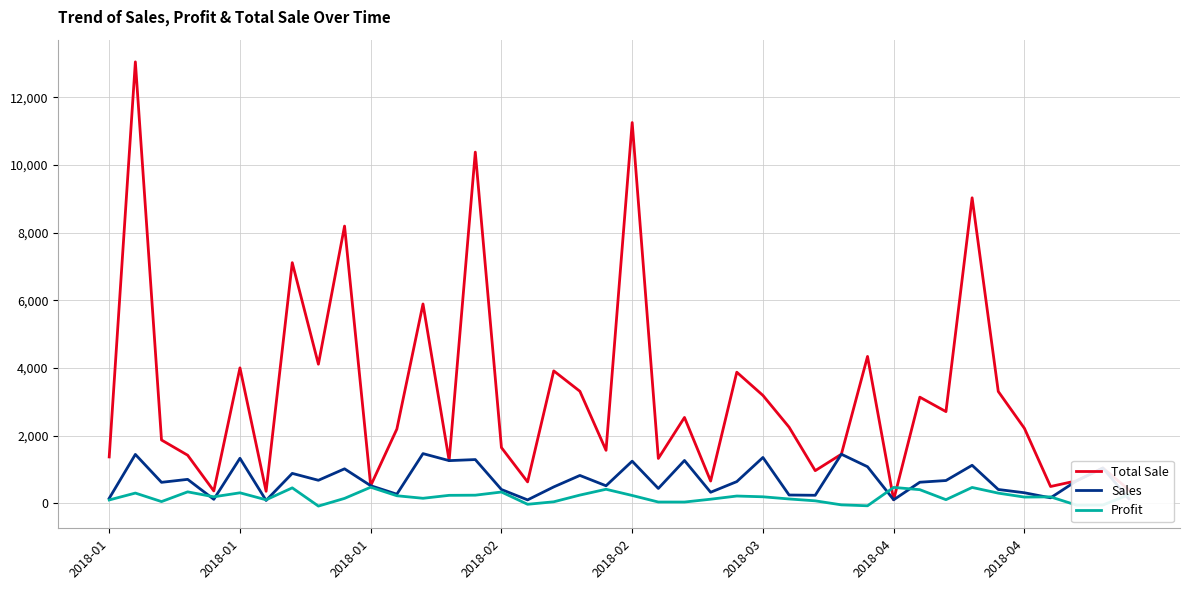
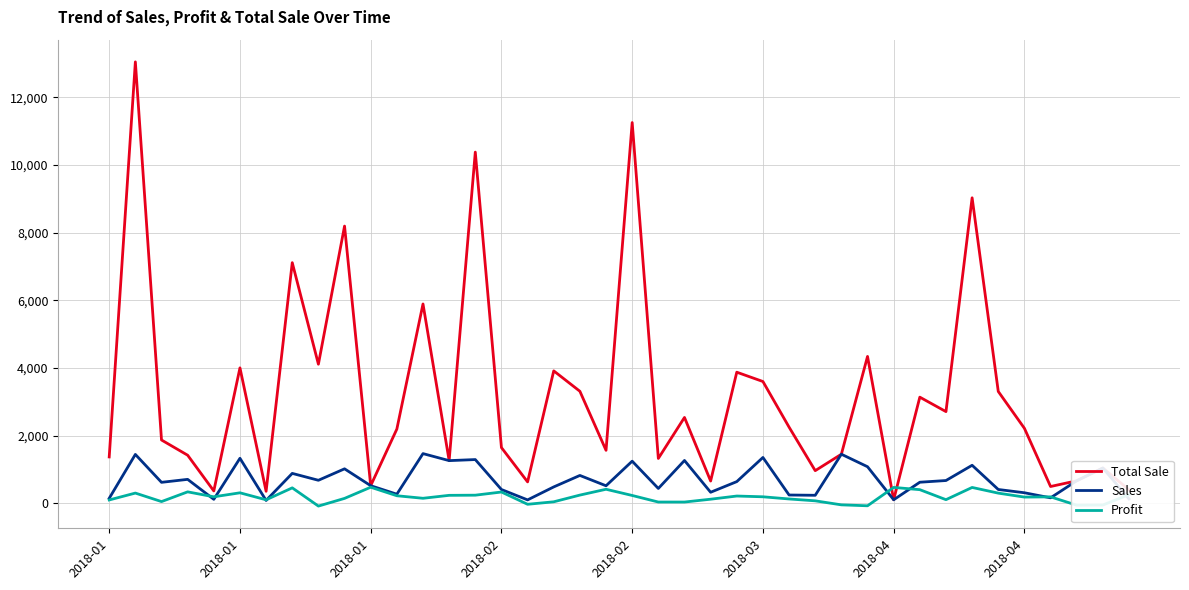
Total Sale, 2018-03: 3,200 -> 3,600
